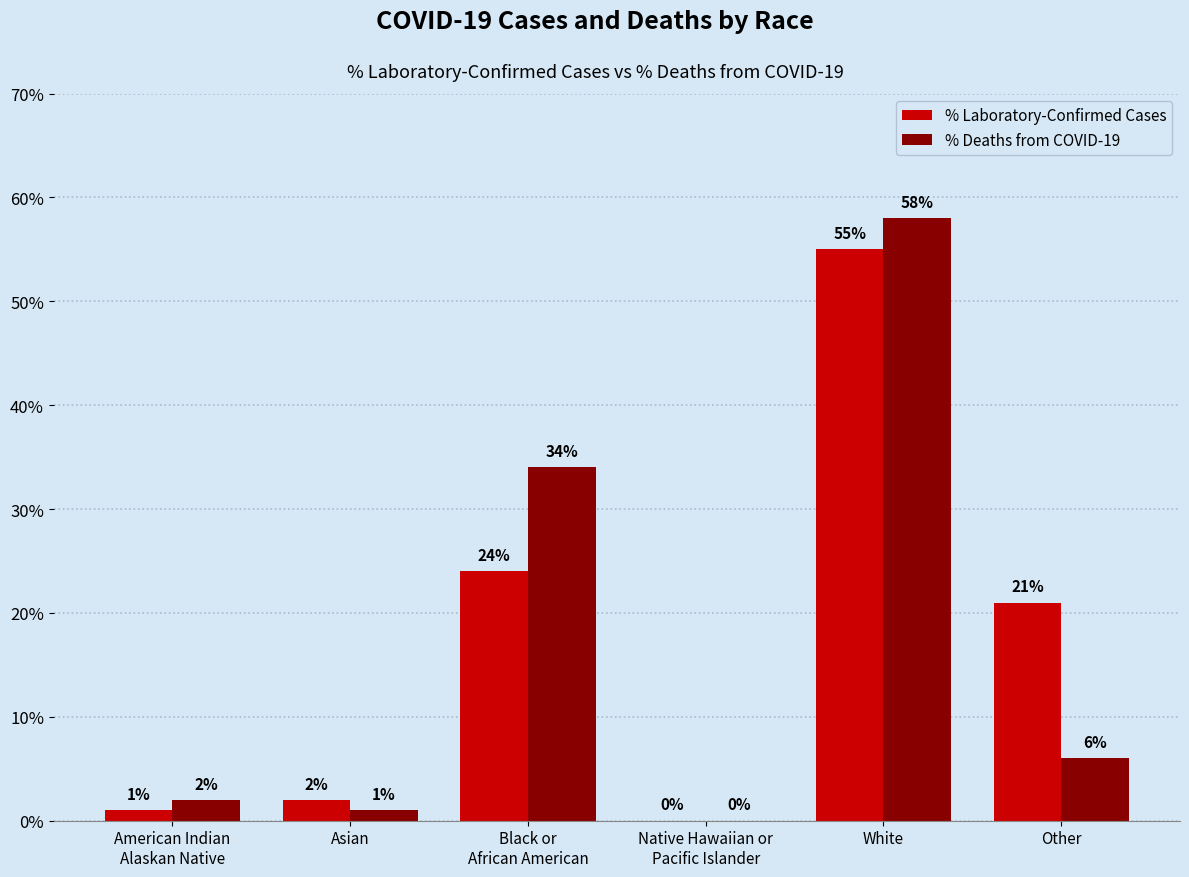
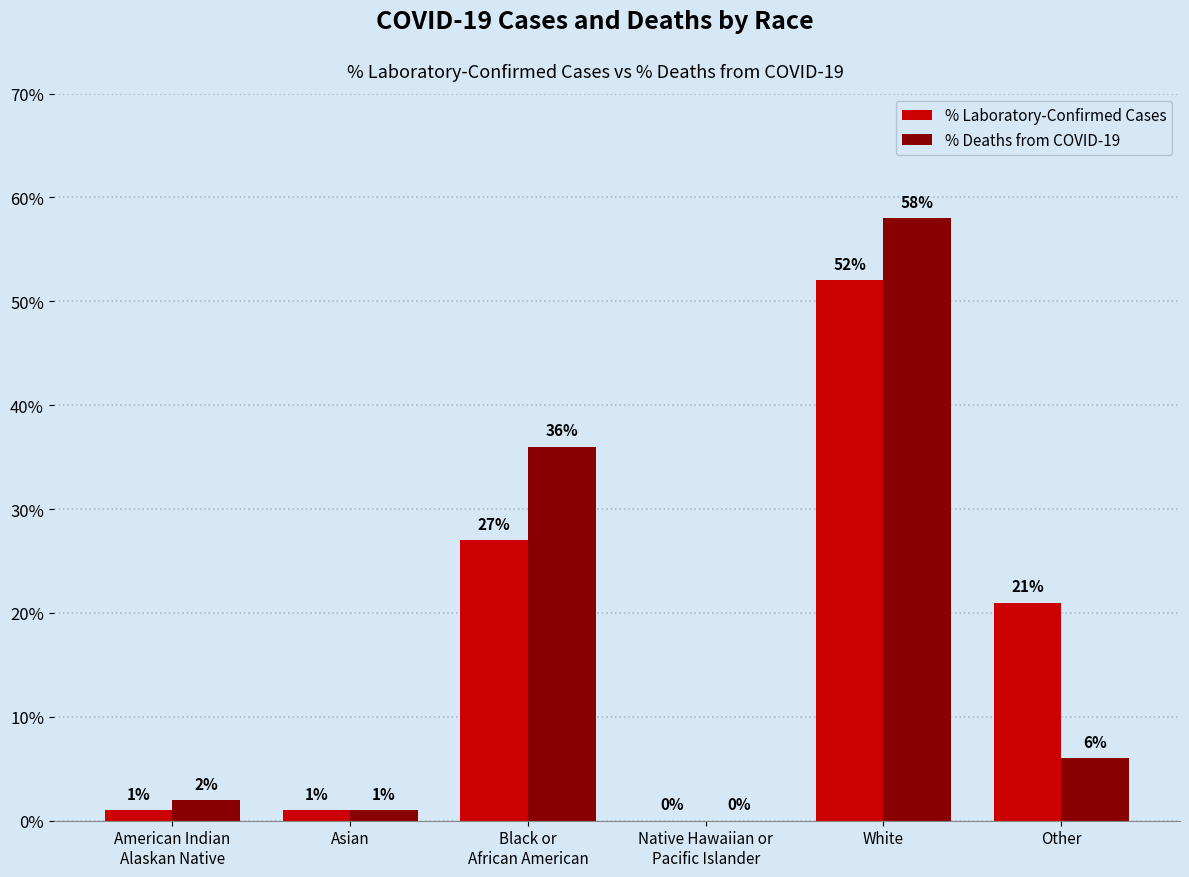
% Laboratory-Confirmed Cases, Asian: 2% -> 1%
% Laboratory-Confirmed Cases, Black or African American: 24% -> 27%
% Deaths from COVID-19, Black or African American: 34% -> 36%
% Laboratory-Confirmed Cases, White: 55% -> 52%
